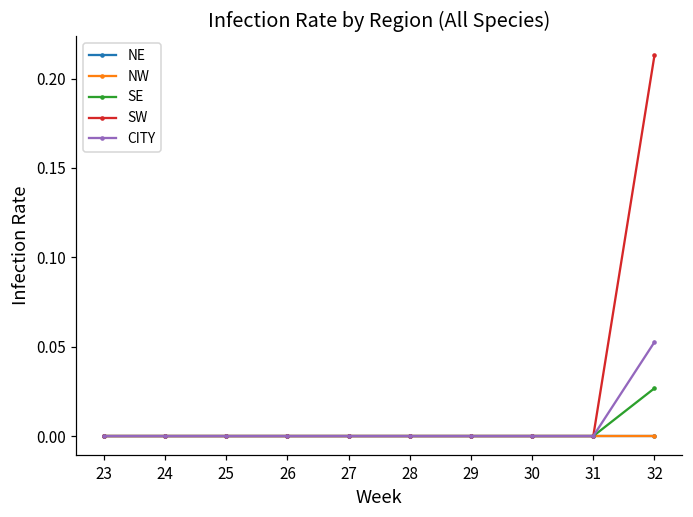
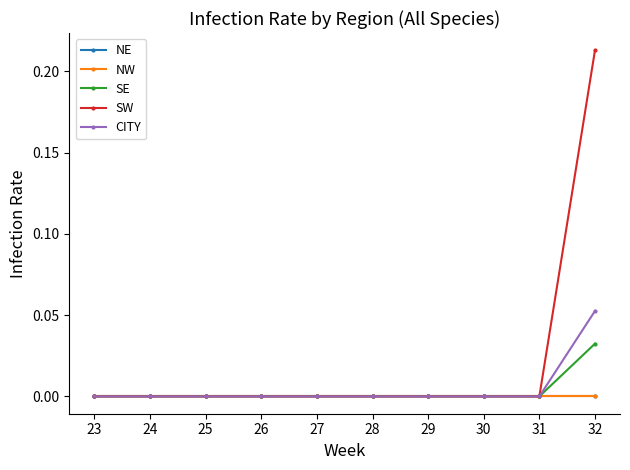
SE, 32: 0.027 -> 0.032
